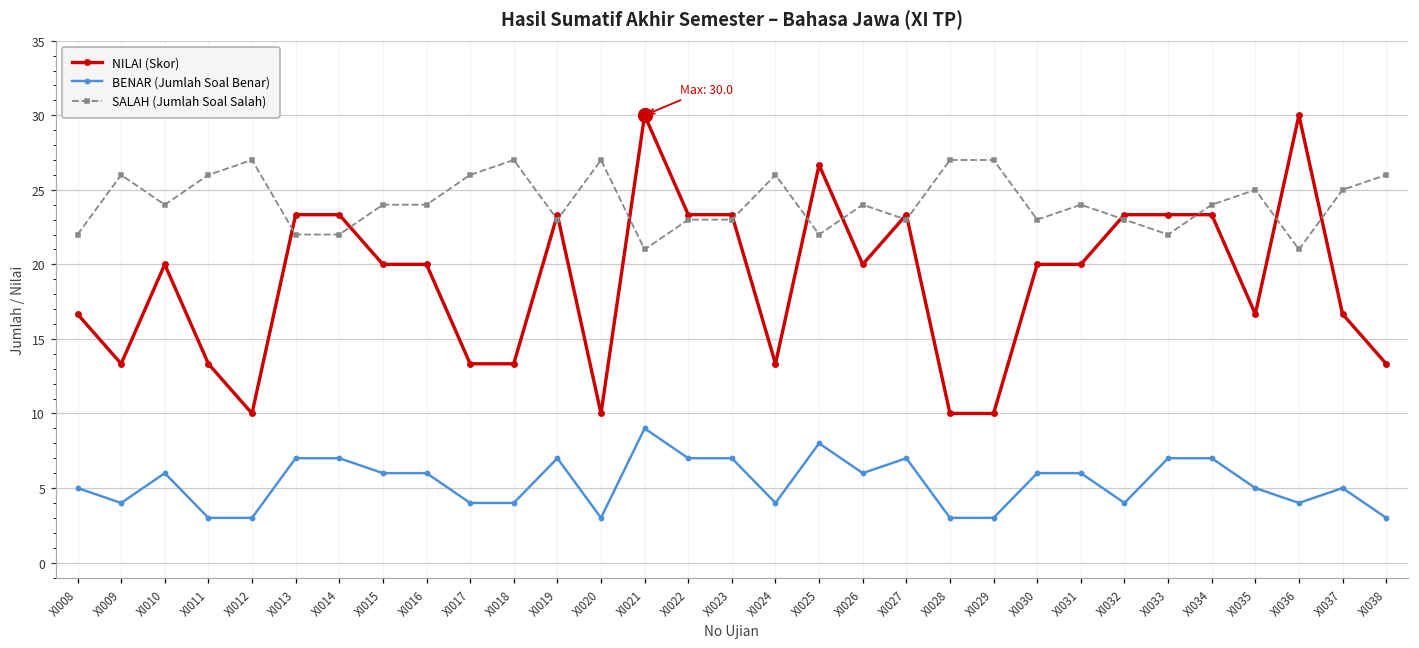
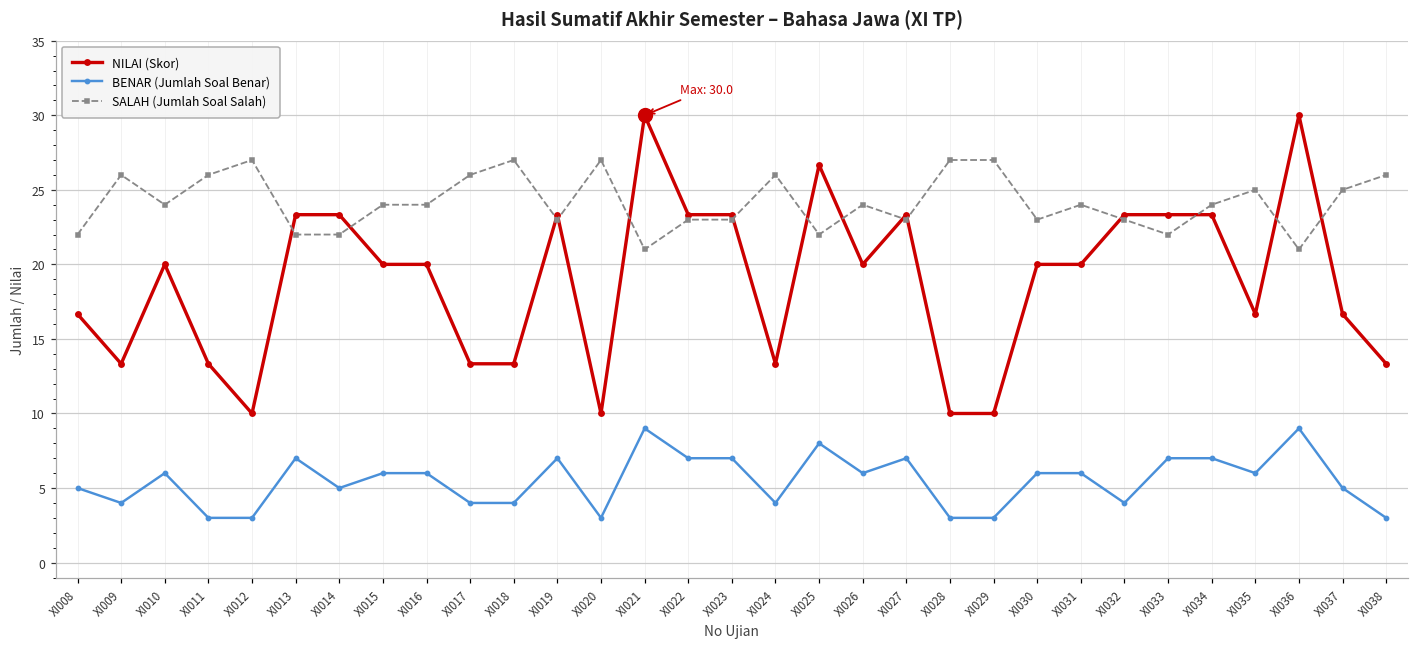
BENAR (Jumlah Soal Benar), XI014: 7 -> 5
BENAR (Jumlah Soal Benar), XI035: 5 -> 6
BENAR (Jumlah Soal Benar), XI036: 4 -> 9
